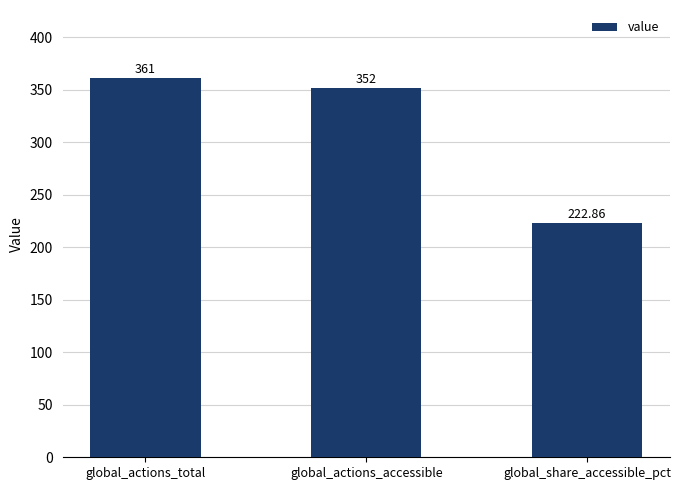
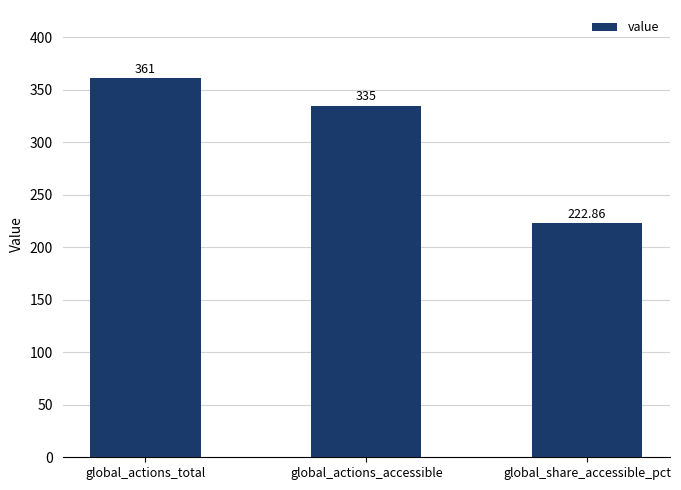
global_actions_accessible: 352 -> 335
